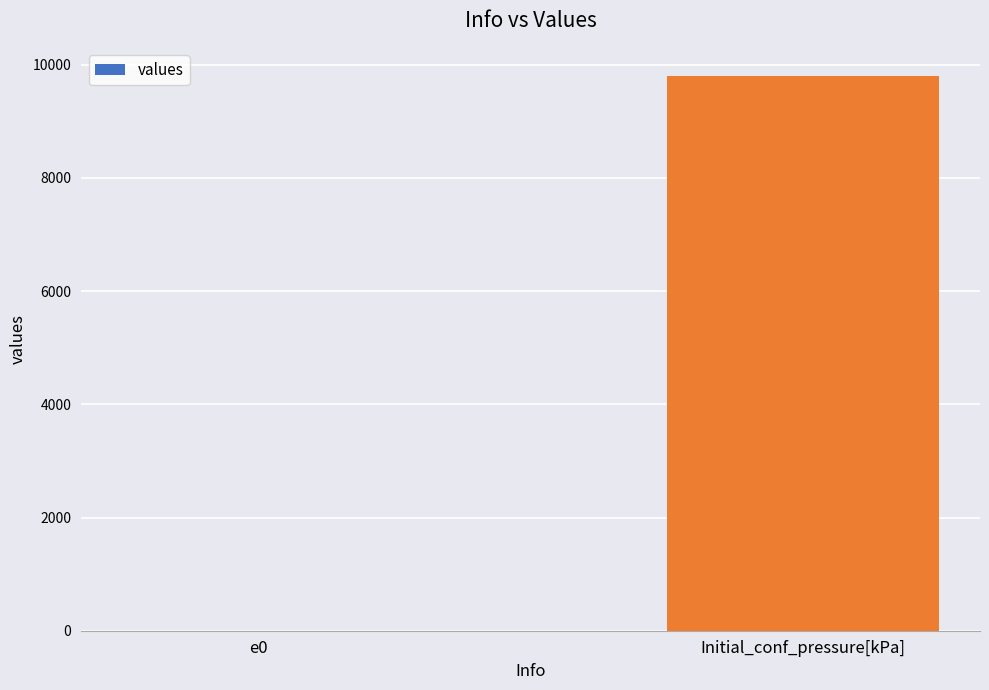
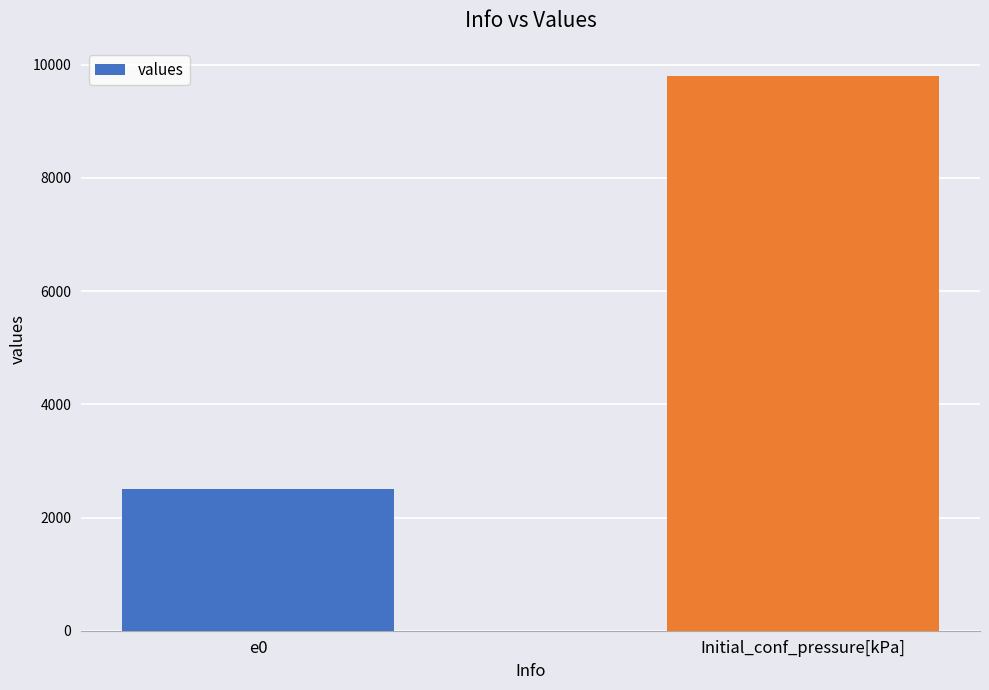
e0: 0 -> 2500
